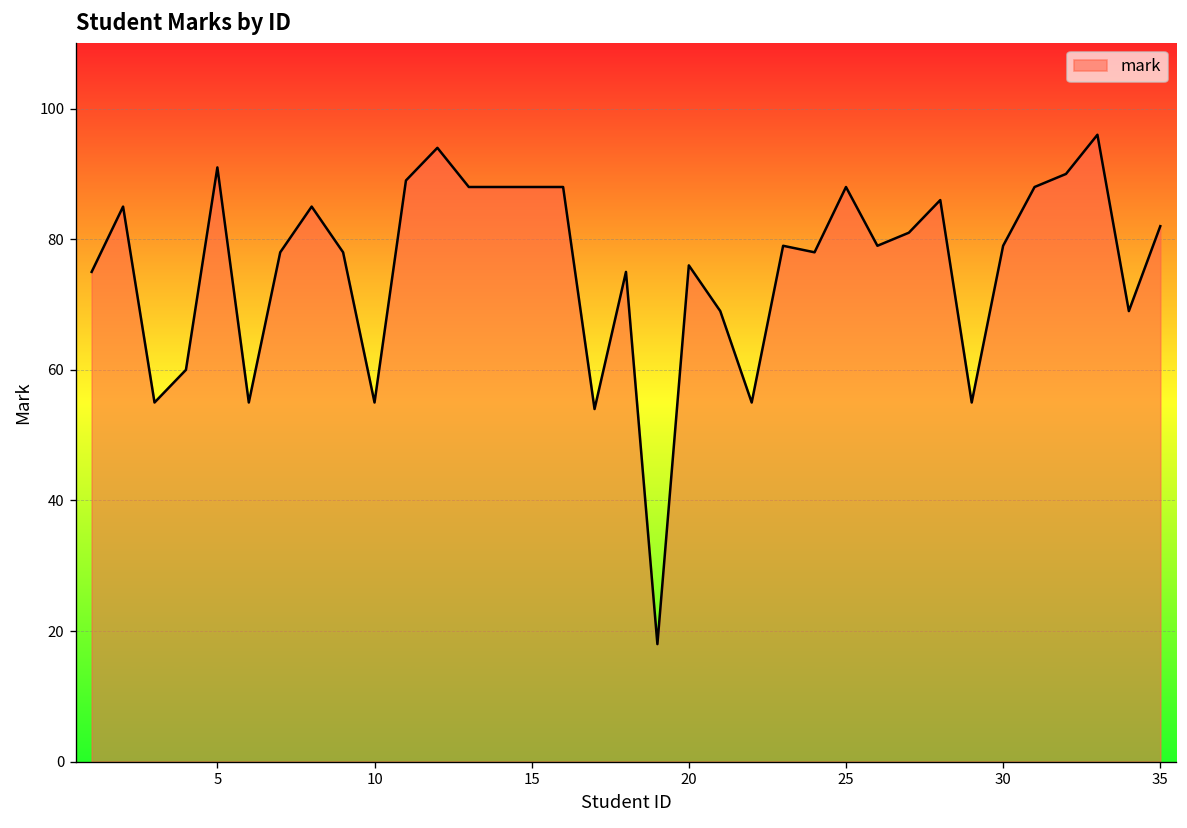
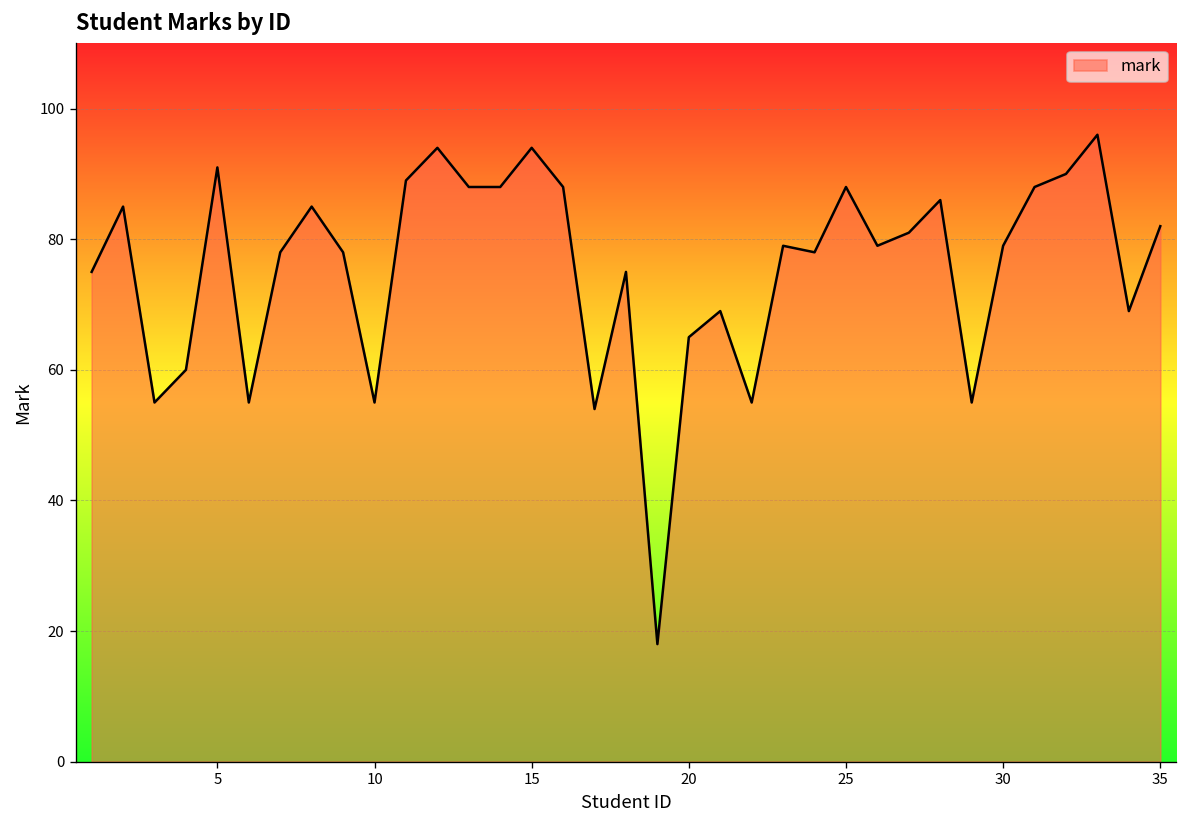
15: 88 -> 94
20: 76 -> 65
